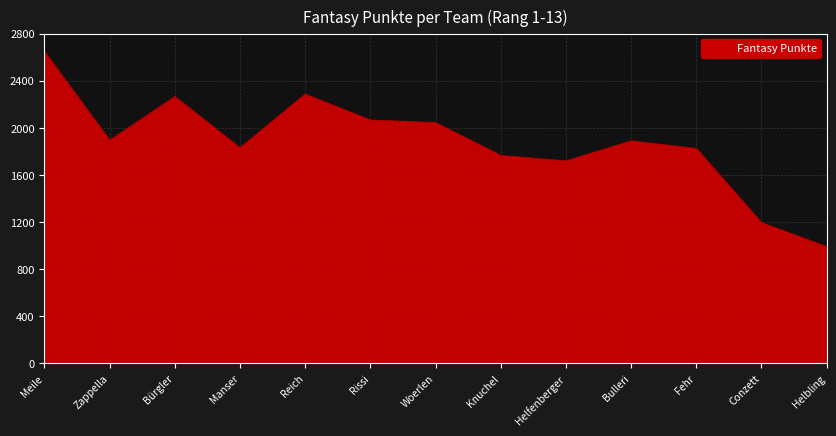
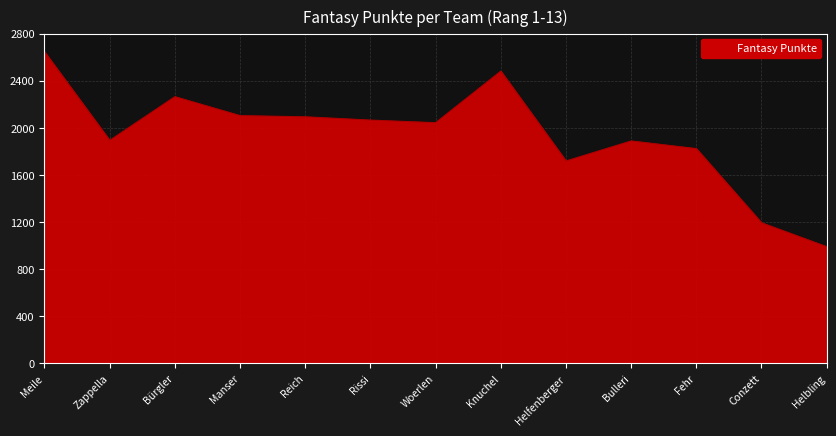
Manser: 1830 -> 2100
Reich: 2290 -> 2090
Knuchel: 1770 -> 2480
